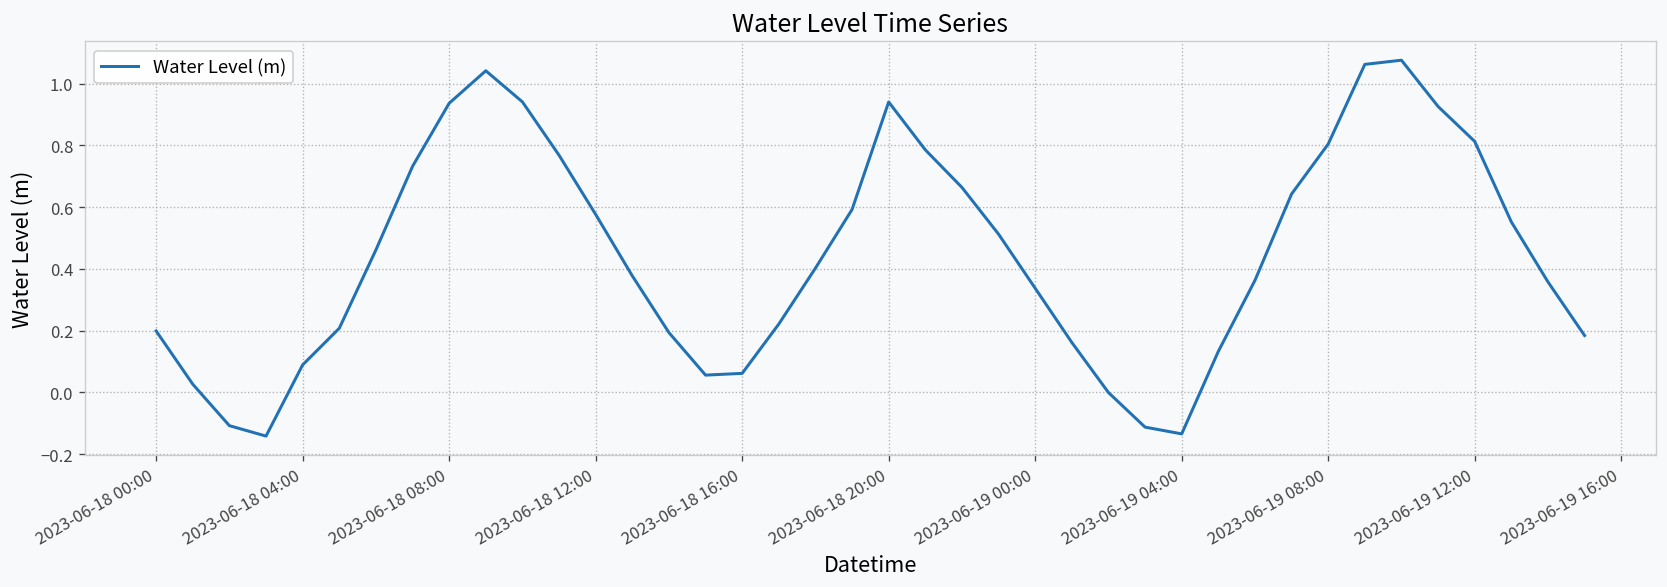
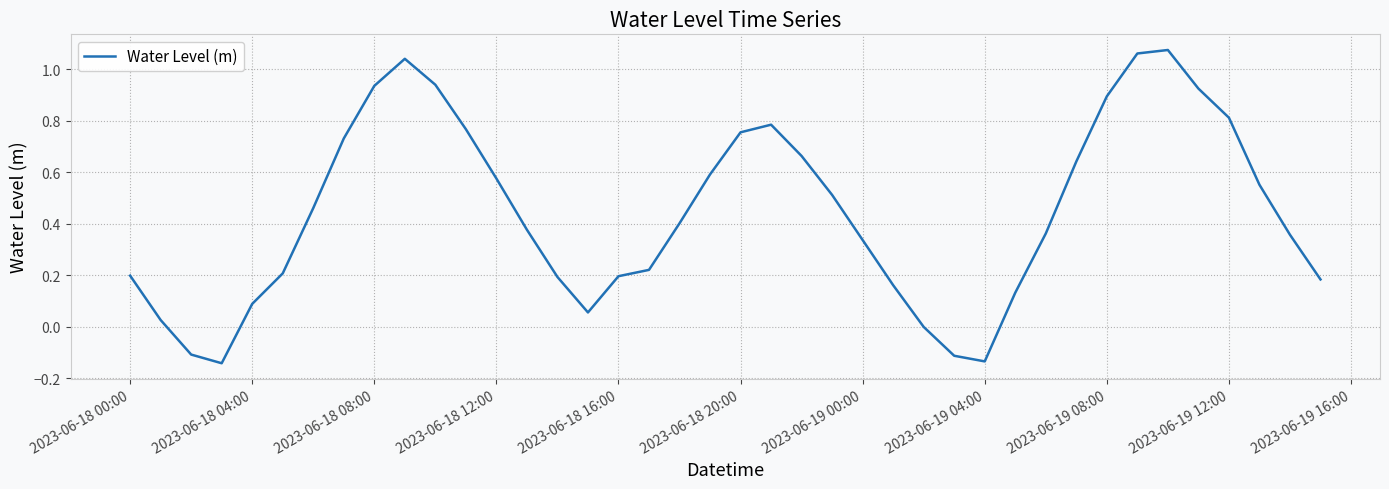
2023-06-18 16:00: 0.06 -> 0.20
2023-06-18 20:00: 0.94 -> 0.76
2023-06-19 08:00: 0.80 -> 0.90
